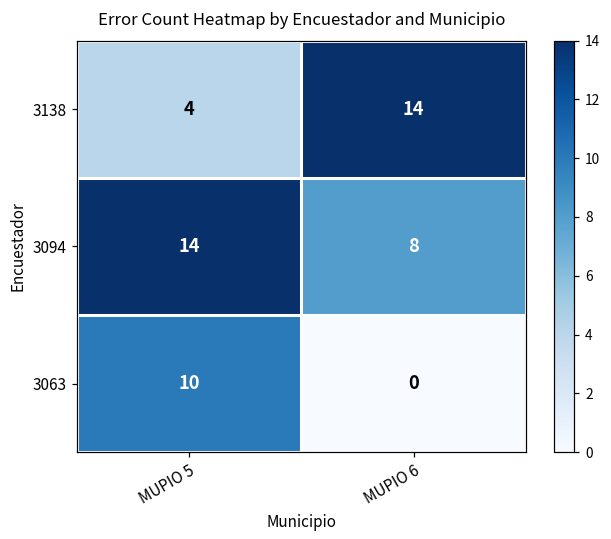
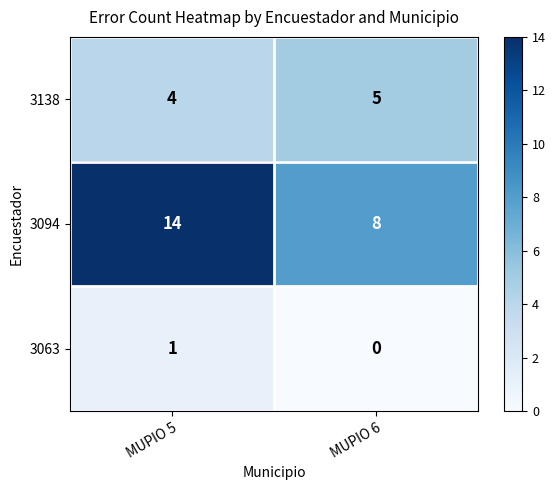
3138, MUPIO 6: 14 -> 5
3063, MUPIO 5: 10 -> 1
